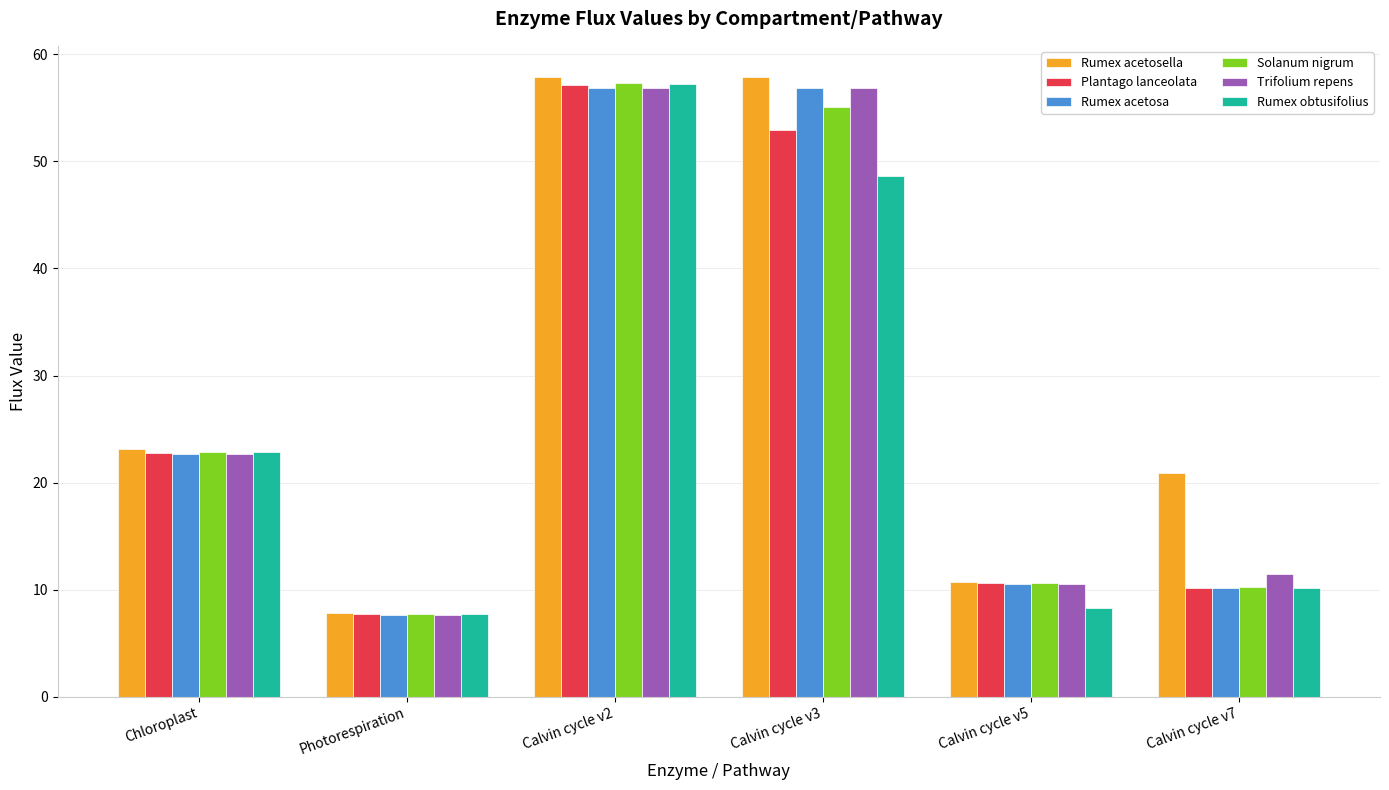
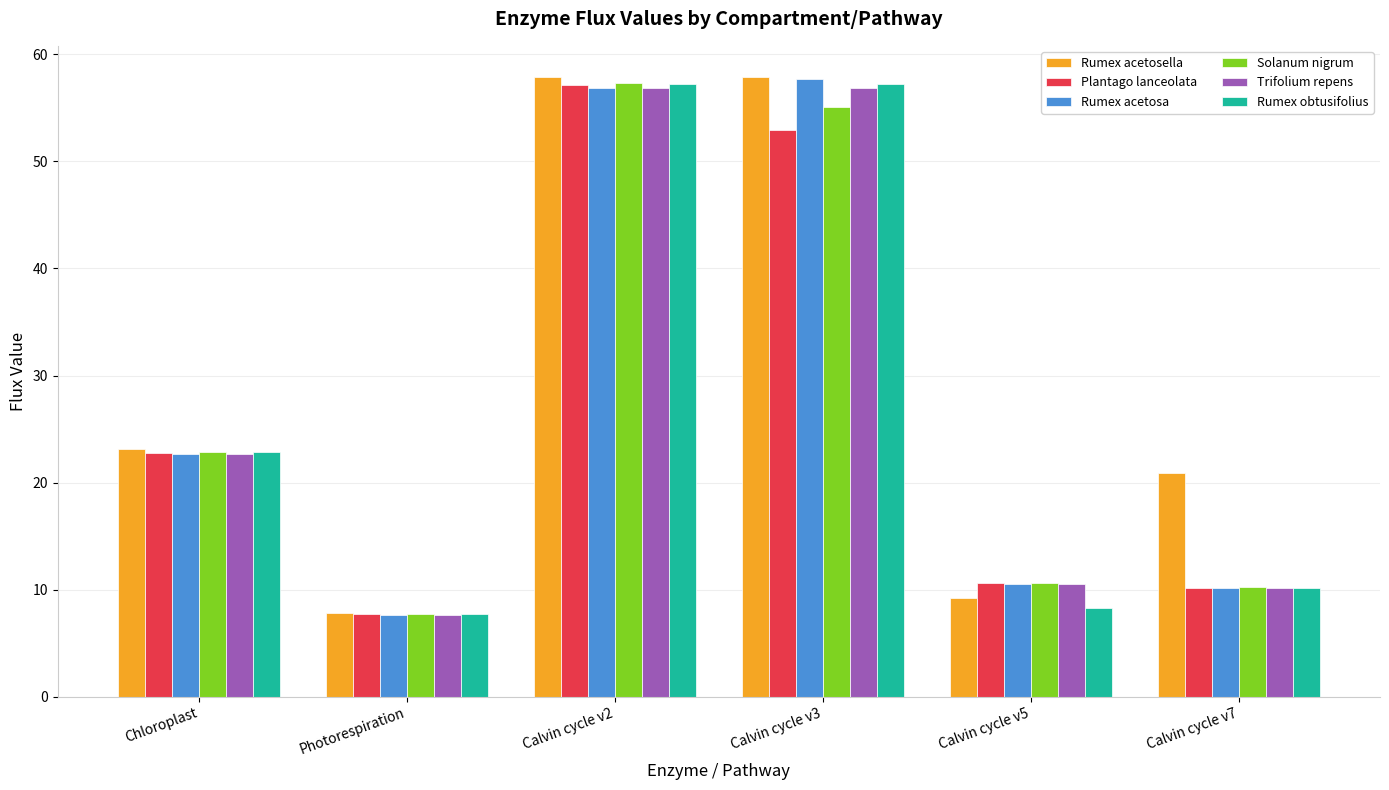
Rumex acetosa, Calvin cycle v3: 56.9 -> 57.7
Rumex obtusifolius, Calvin cycle v3: 48.6 -> 57.2
Rumex acetosella, Calvin cycle v5: 10.8 -> 9.2
Trifolium repens, Calvin cycle v7: 11.5 -> 10.1
